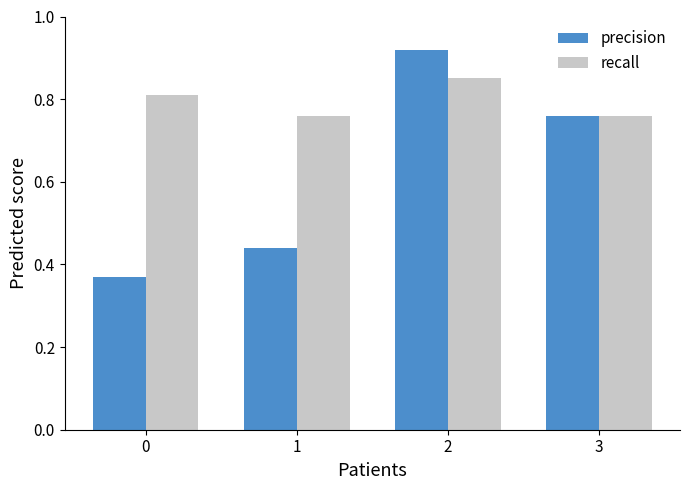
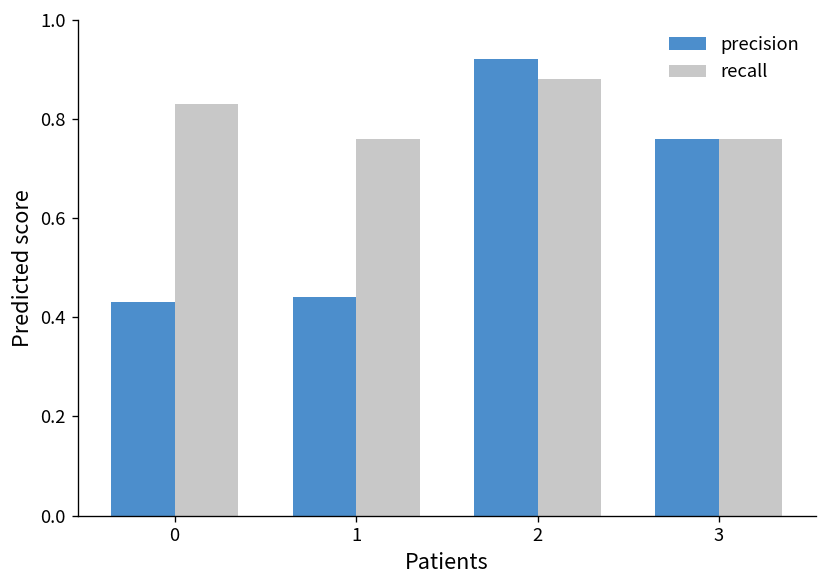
precision, 0: 0.37 -> 0.43
recall, 0: 0.81 -> 0.83
recall, 2: 0.85 -> 0.88
